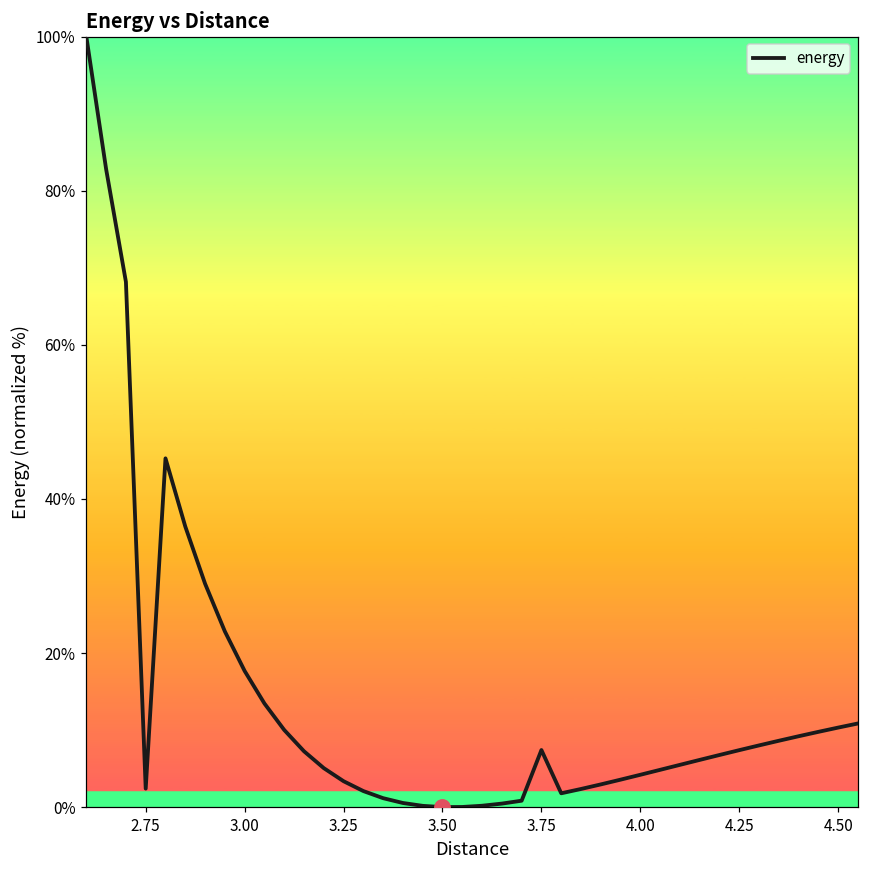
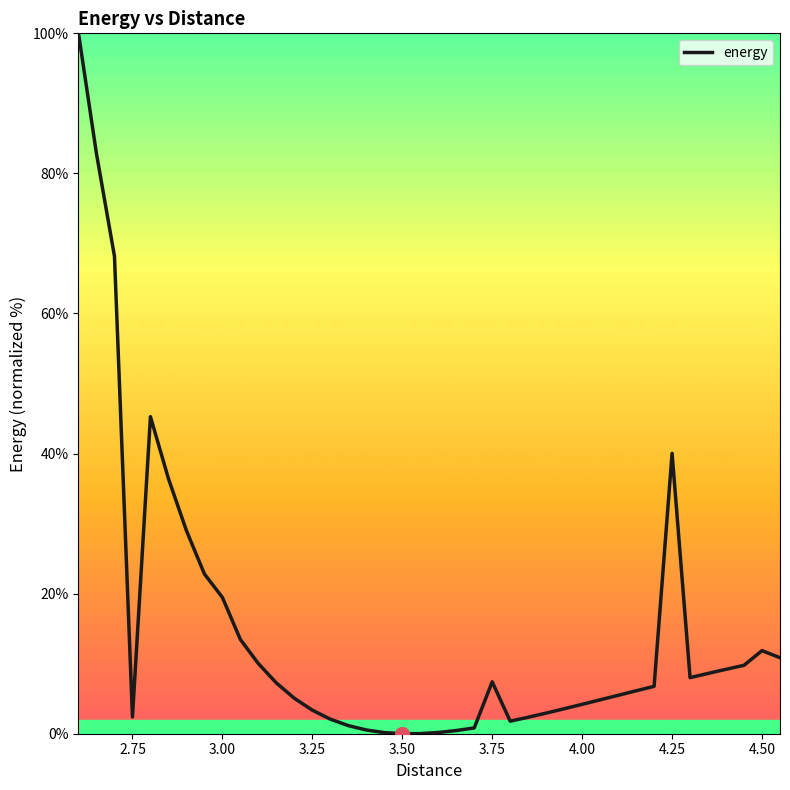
energy, 3.00: 18% -> 19%
energy, 4.25: 7% -> 40%
energy, 4.50: 10% -> 12%
